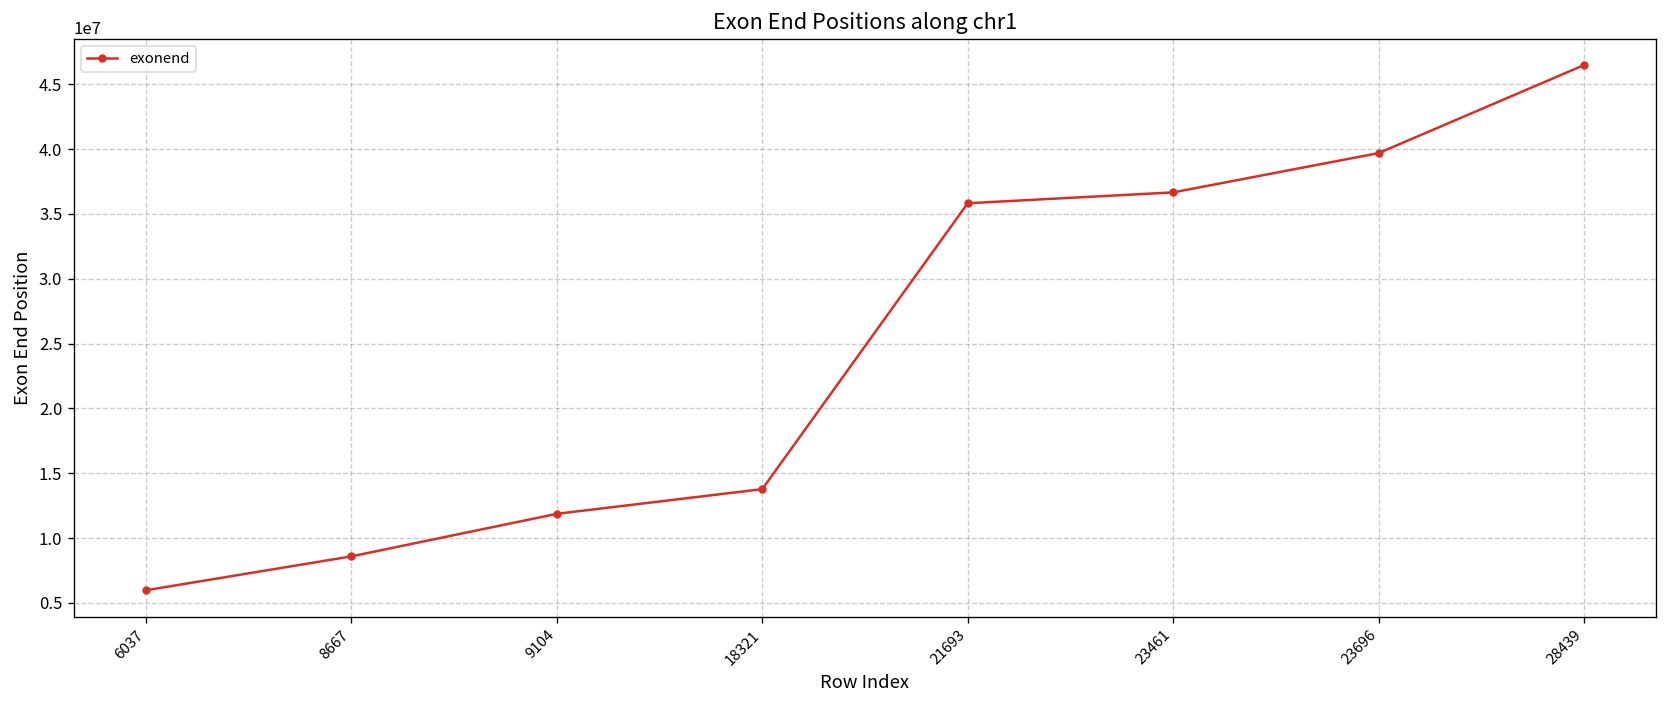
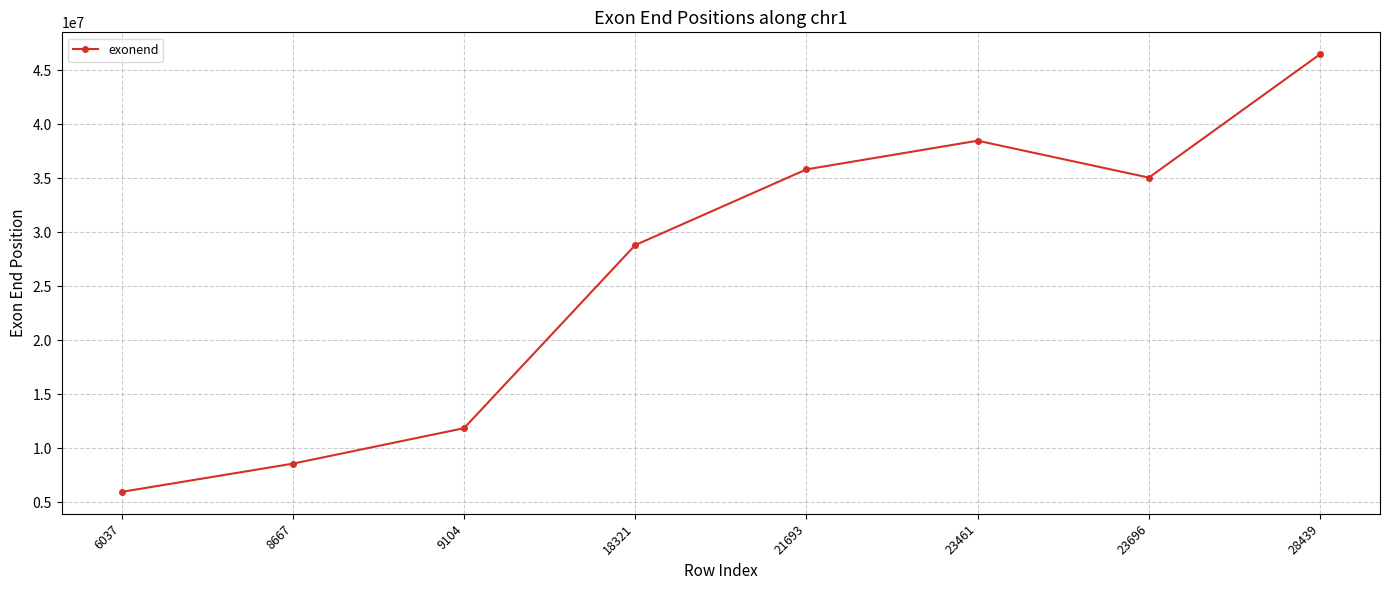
18321: 13800000 -> 28800000
23461: 36700000 -> 38500000
23696: 39700000 -> 35100000
